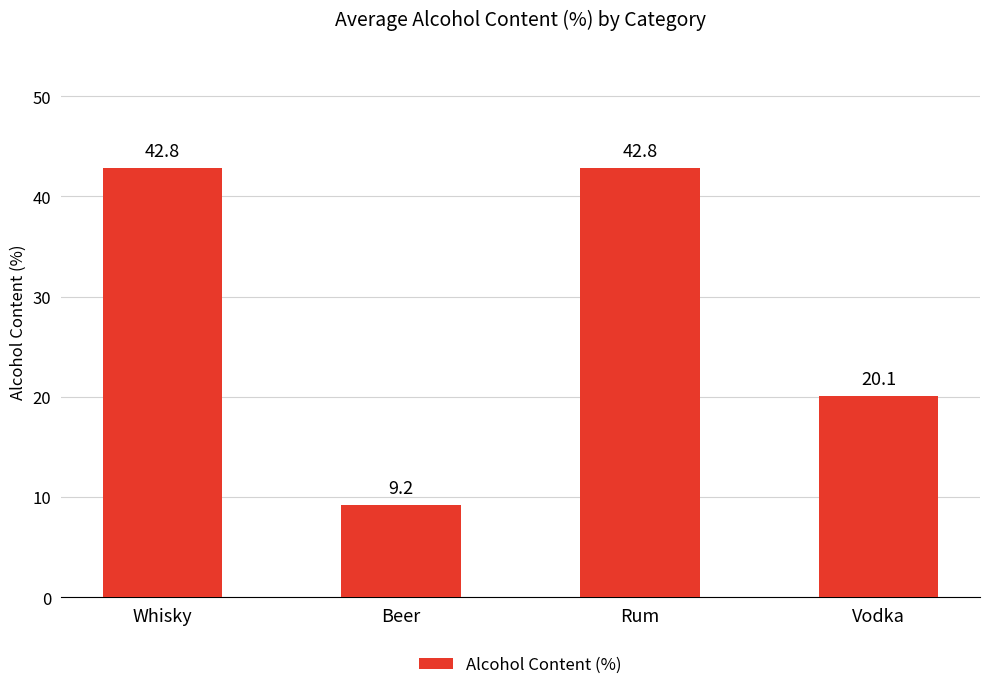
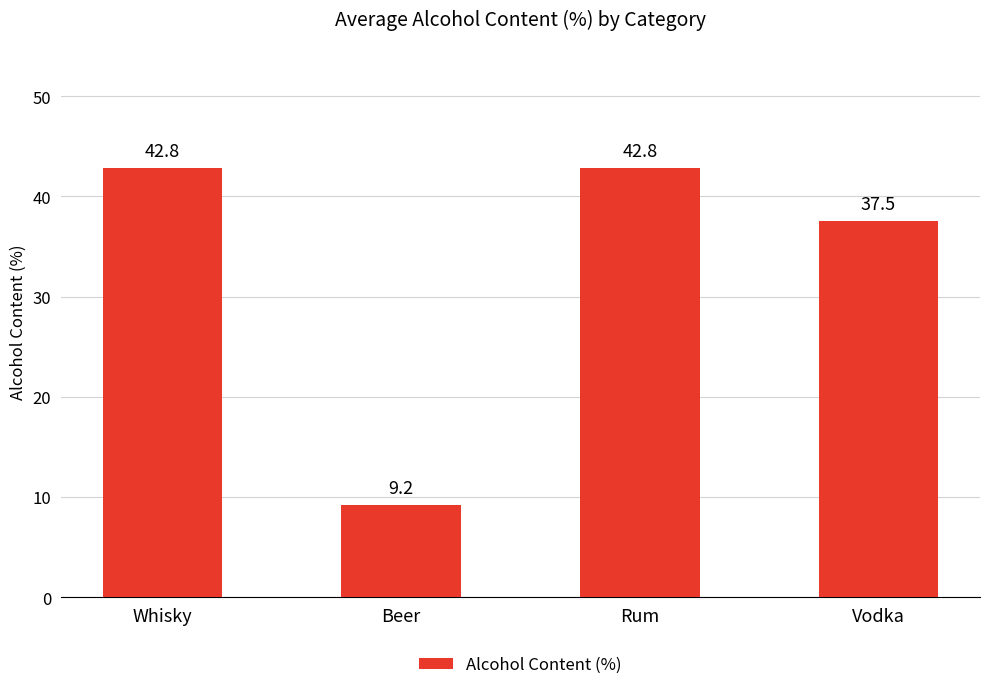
Vodka: 20.1 -> 37.5
